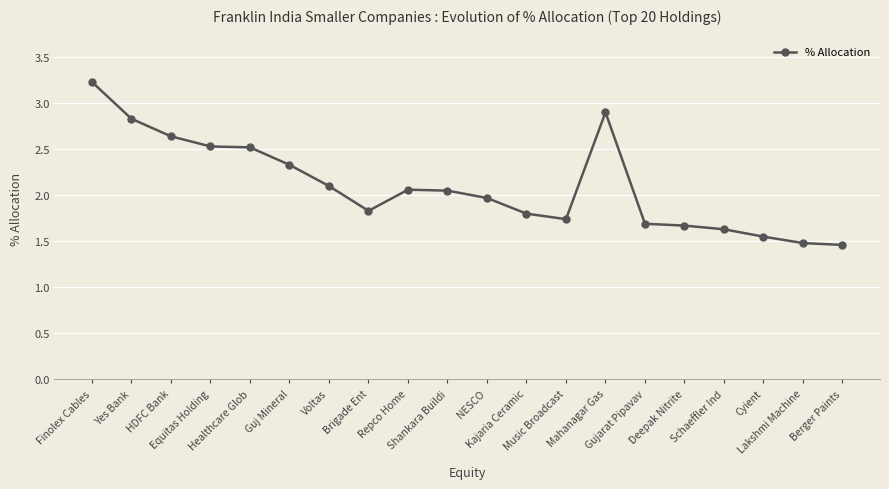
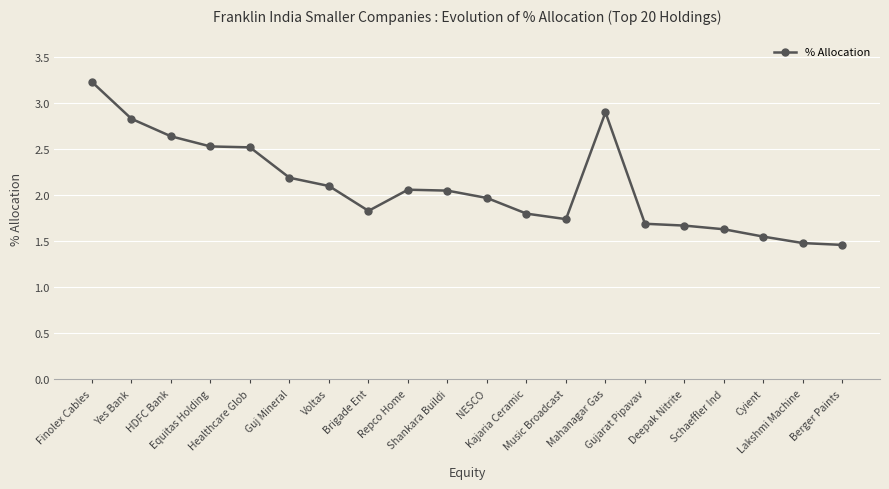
Guj Mineral: 2.3 -> 2.2
